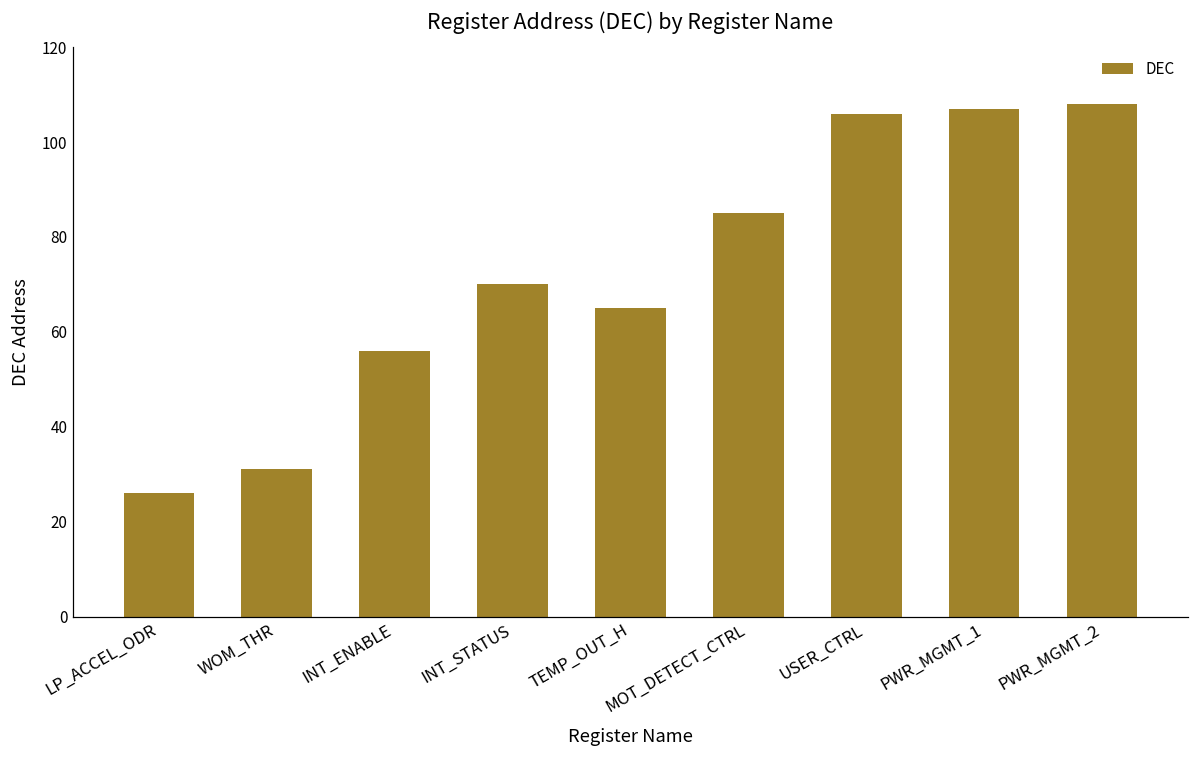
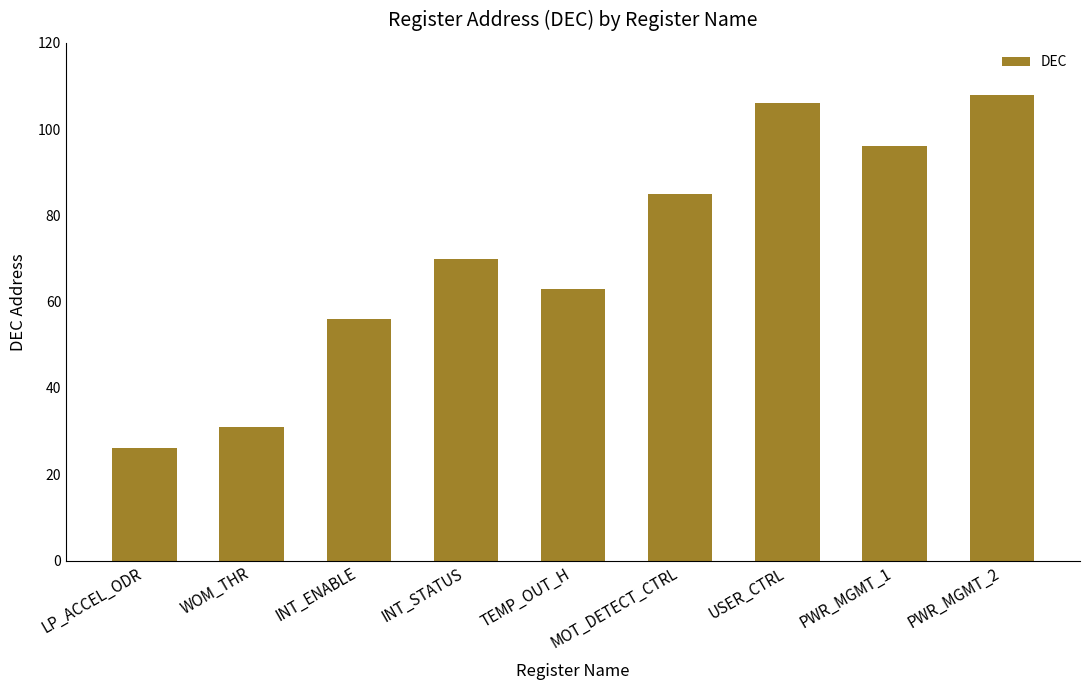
TEMP_OUT_H: 65 -> 63
PWR_MGMT_1: 107 -> 96
